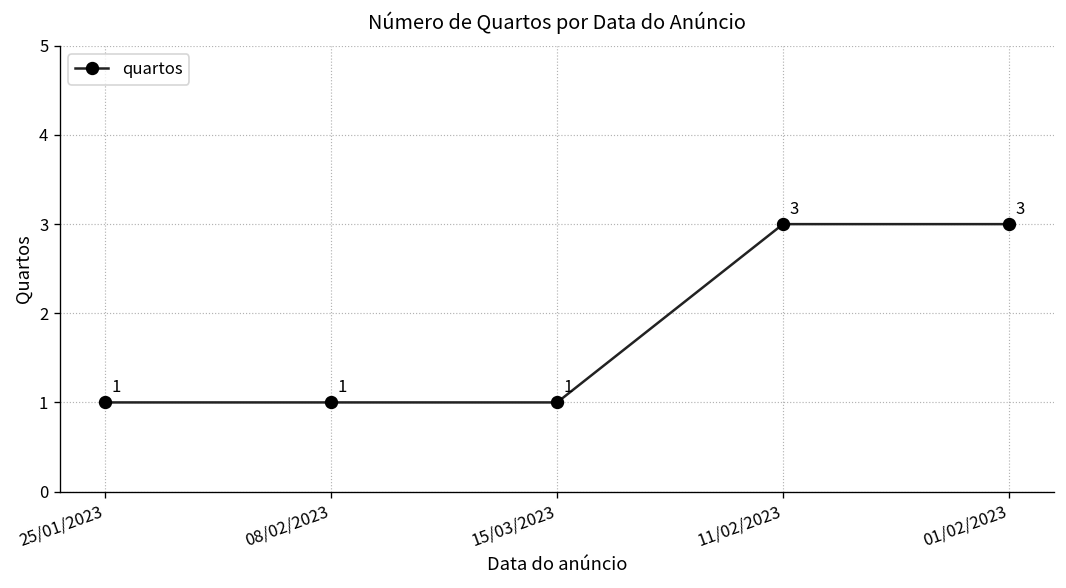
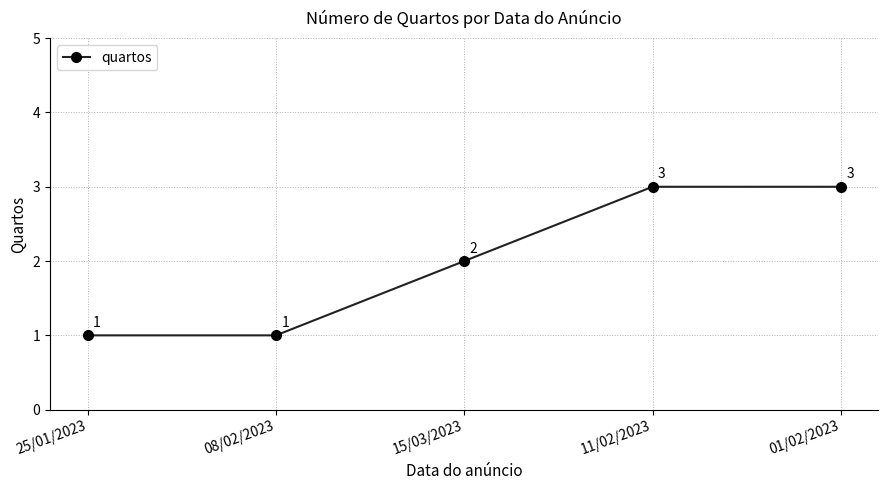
15/03/2023: 1 -> 2
